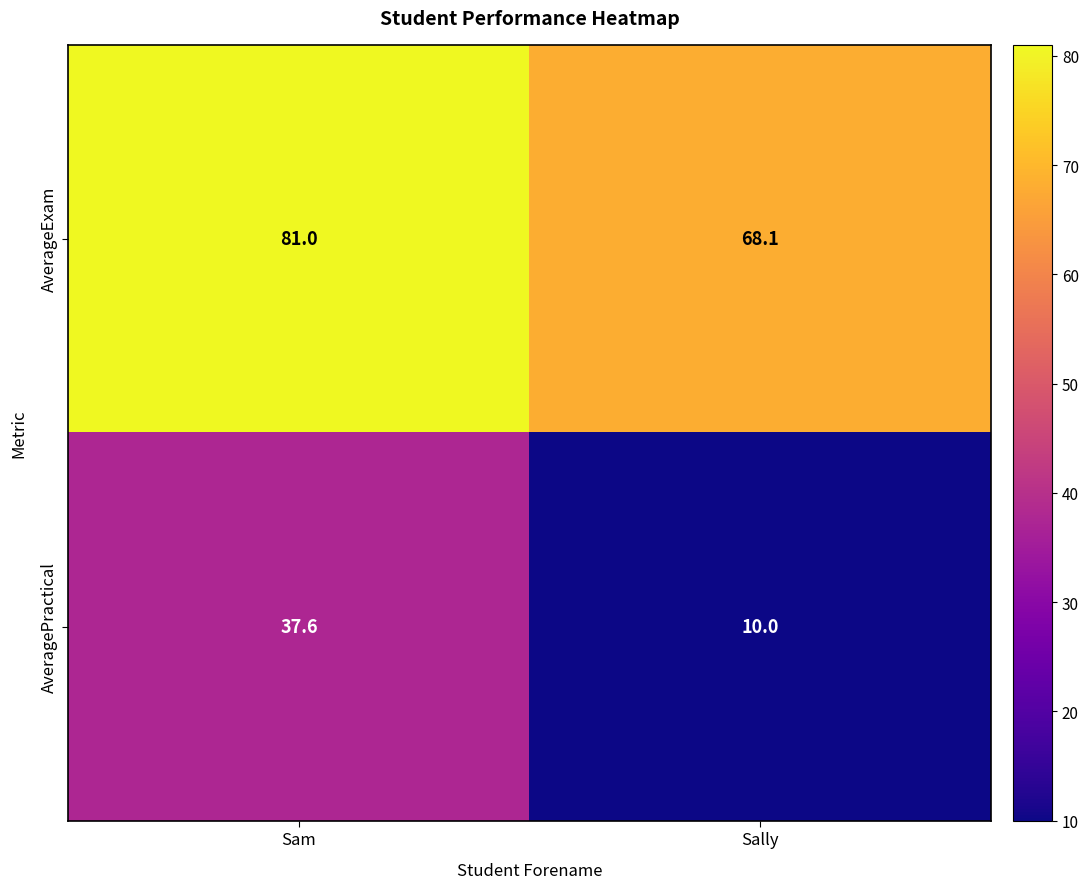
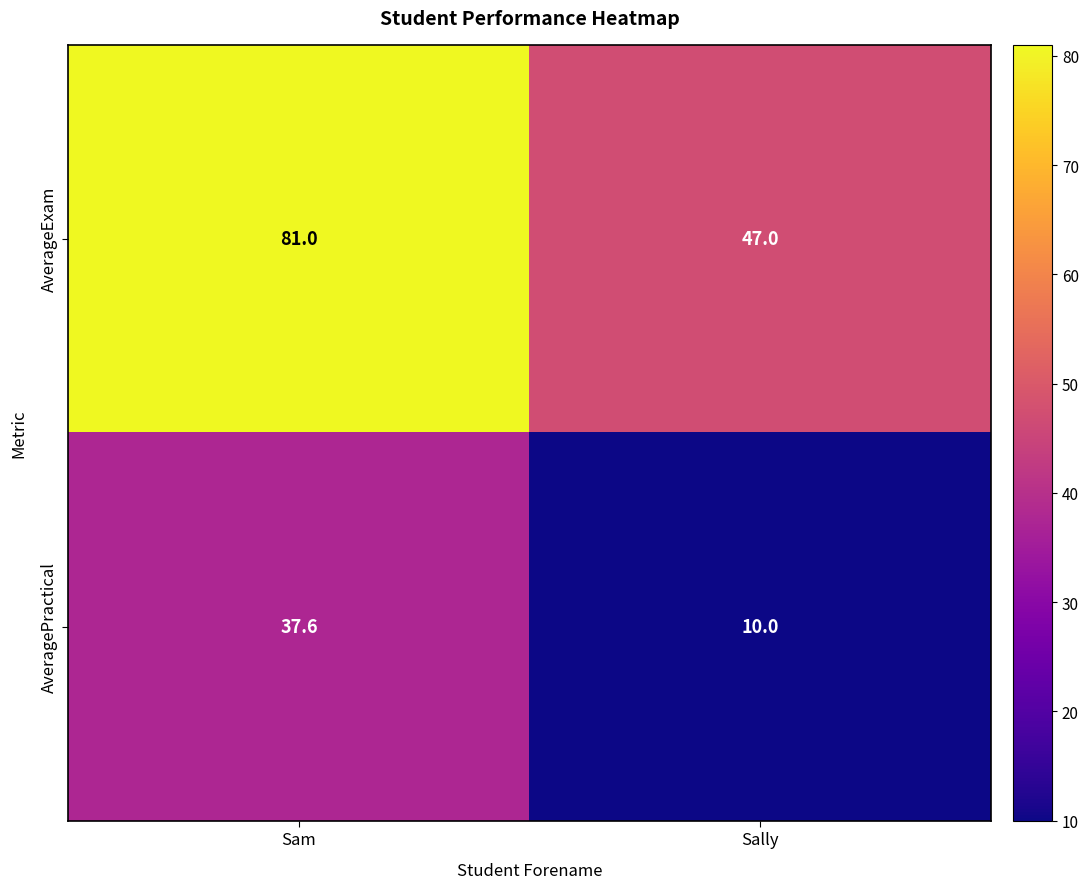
AverageExam, Sally: 68.1 -> 47.0
